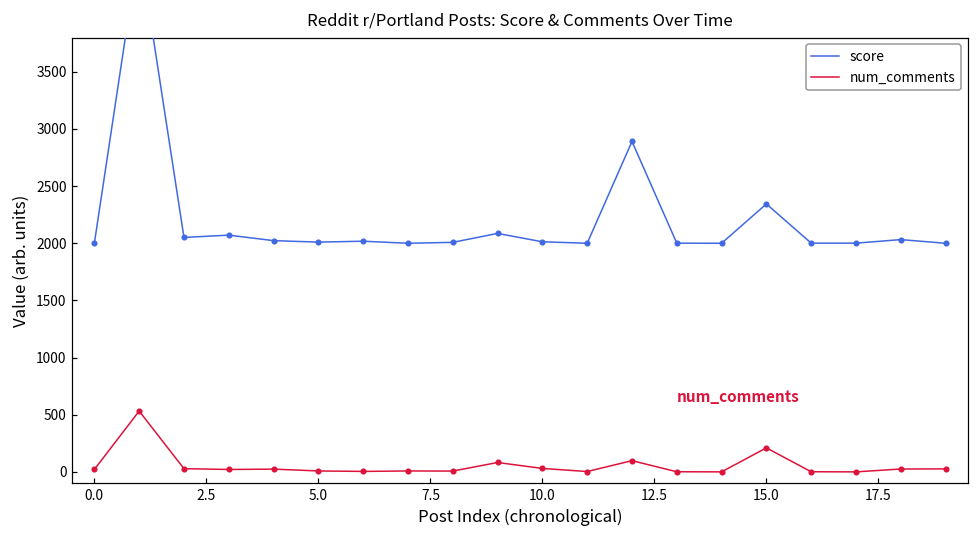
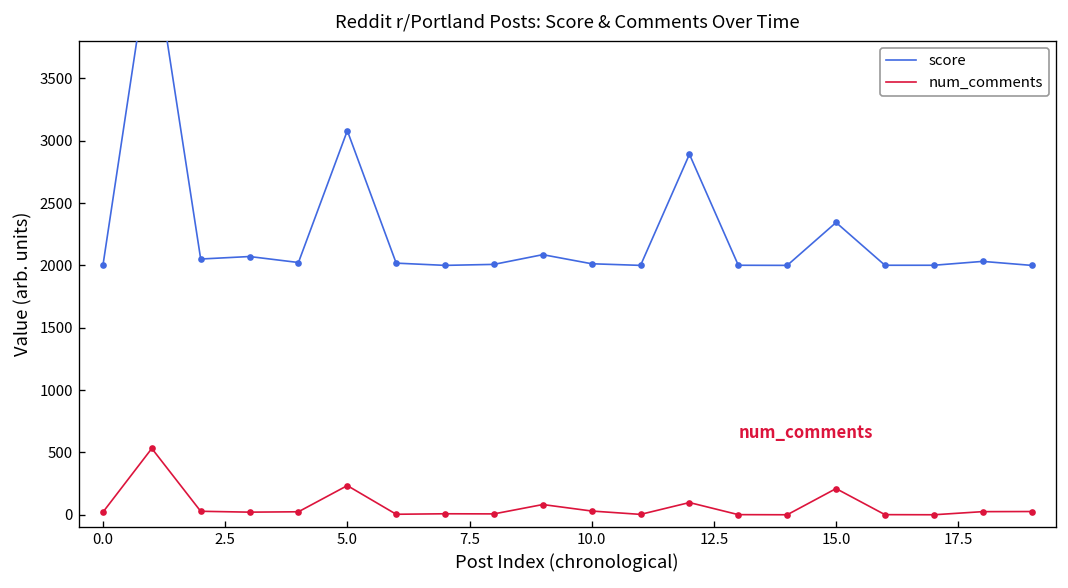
score, 5.0: 2010 -> 3080
num_comments, 5.0: 10 -> 230
